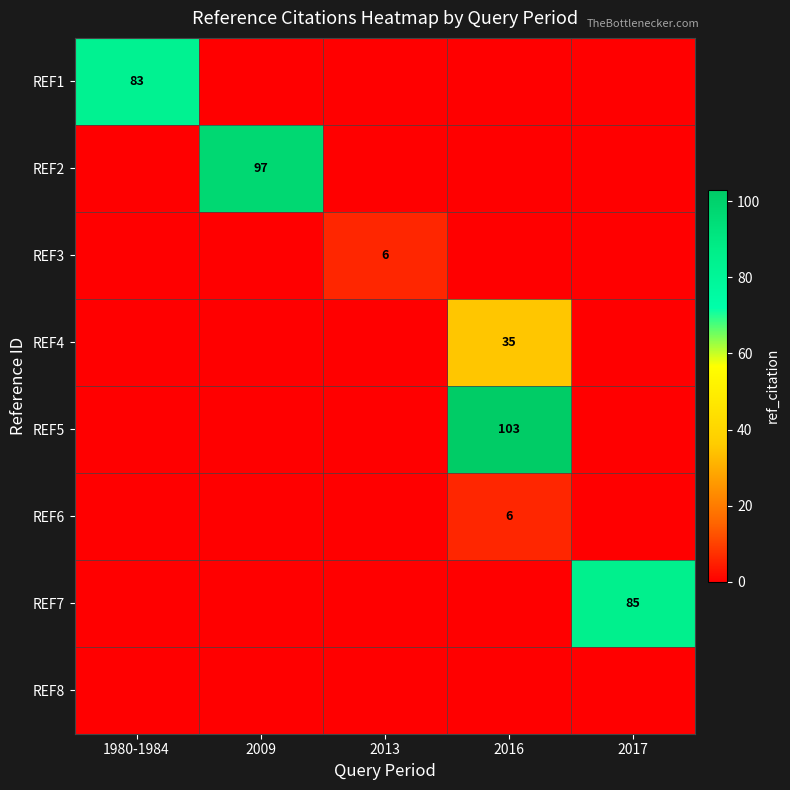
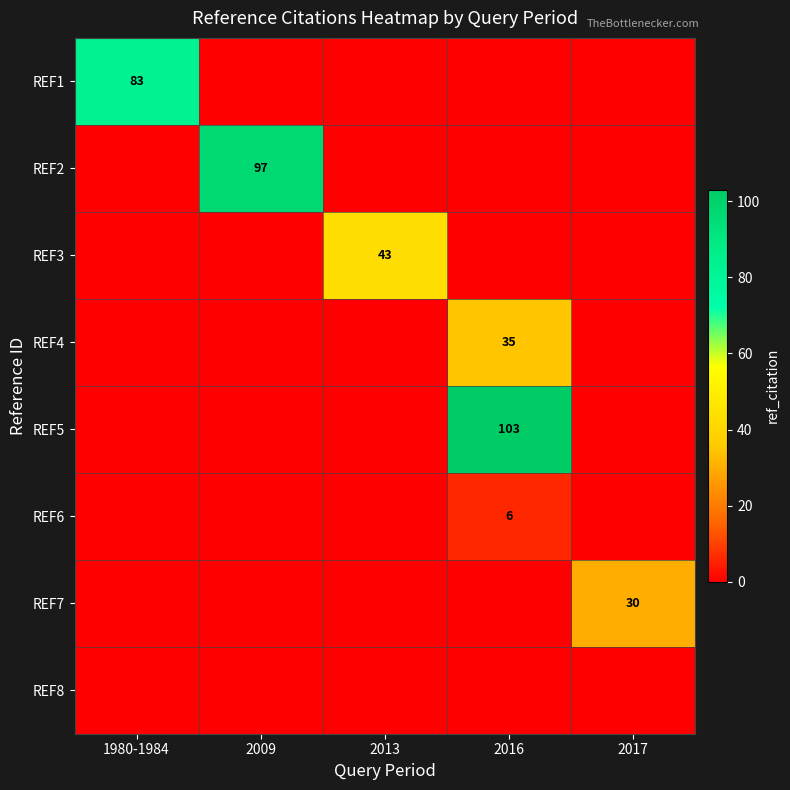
REF3, 2013: 6 -> 43
REF7, 2017: 85 -> 30
